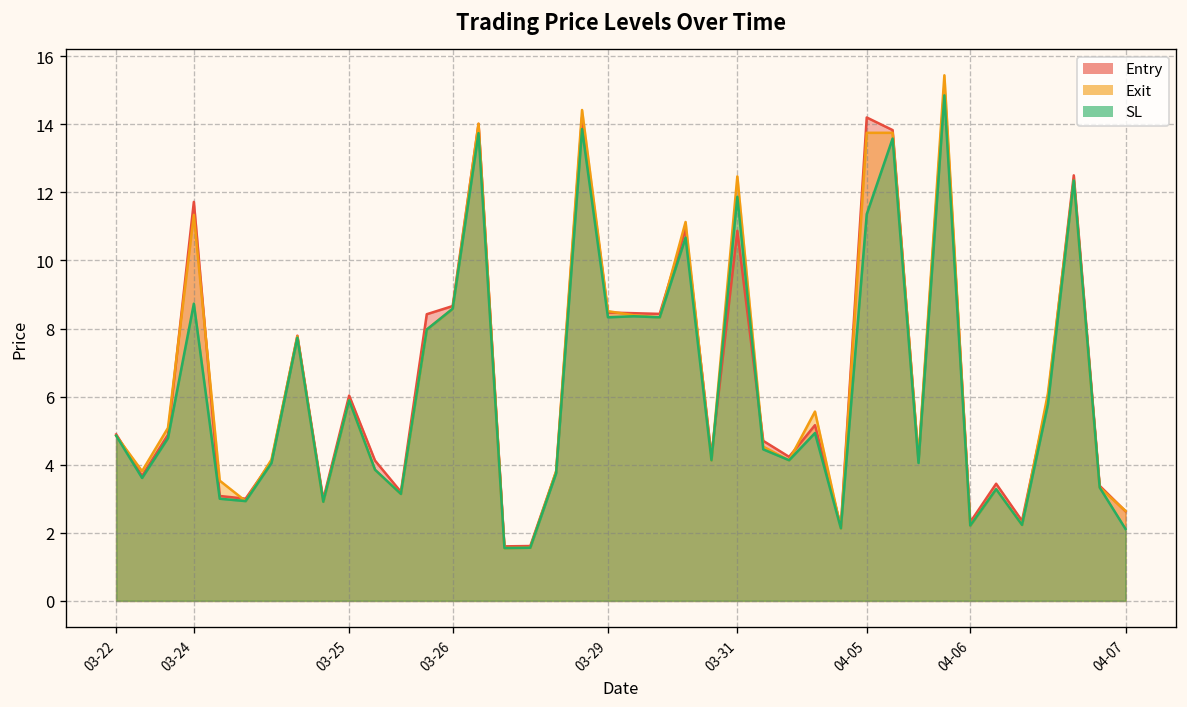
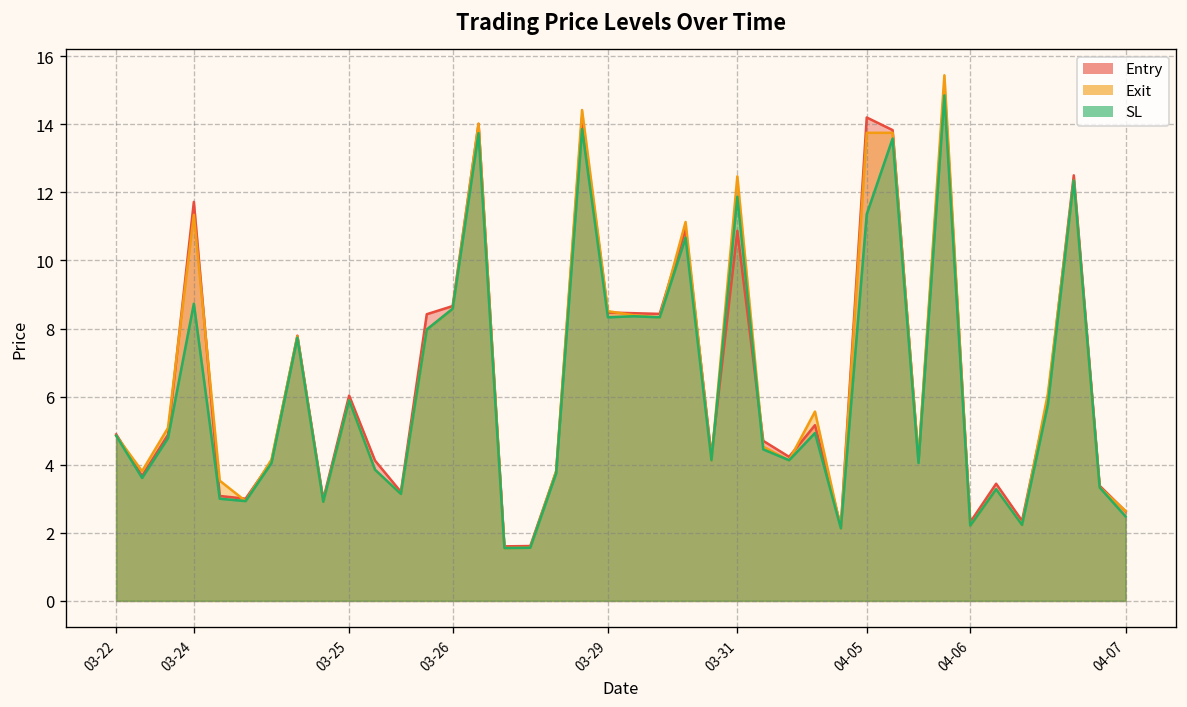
SL, 04-07: 2.1 -> 2.5
